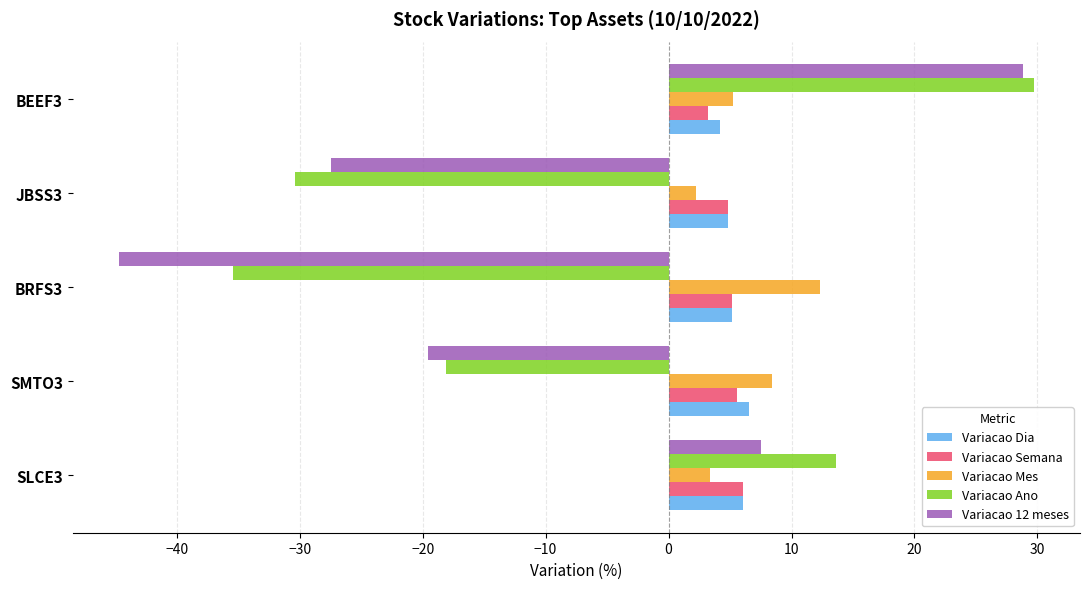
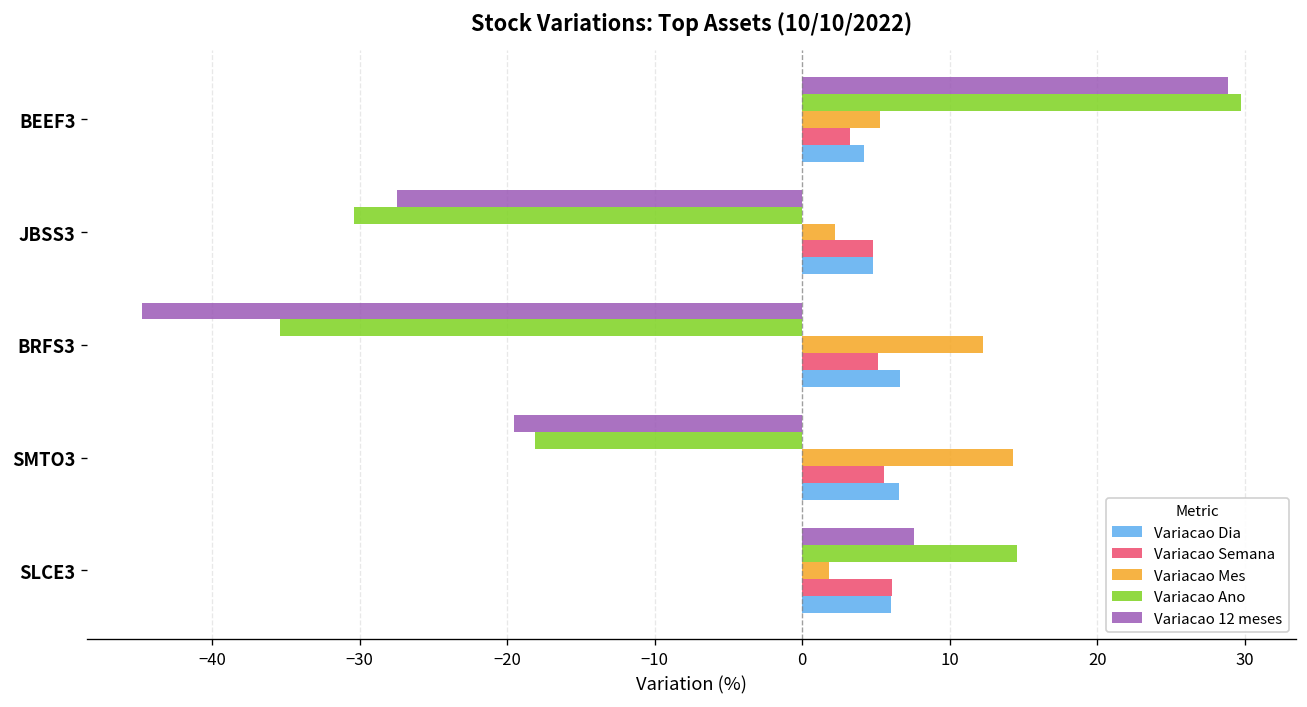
Variacao Dia, BRFS3: 5.1 -> 6.6
Variacao Mes, SMTO3: 8.4 -> 14.3
Variacao Ano, SLCE3: 13.6 -> 14.5
Variacao Mes, SLCE3: 3.3 -> 1.8
